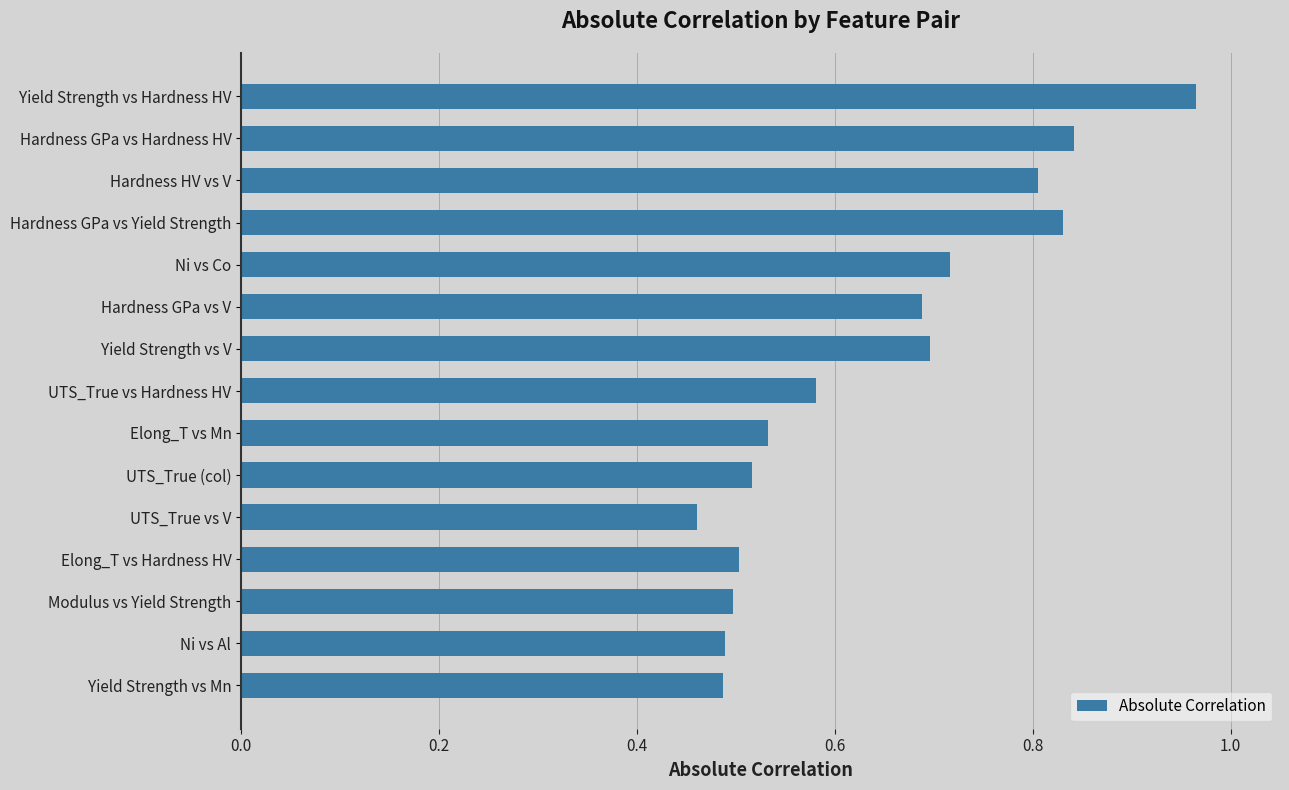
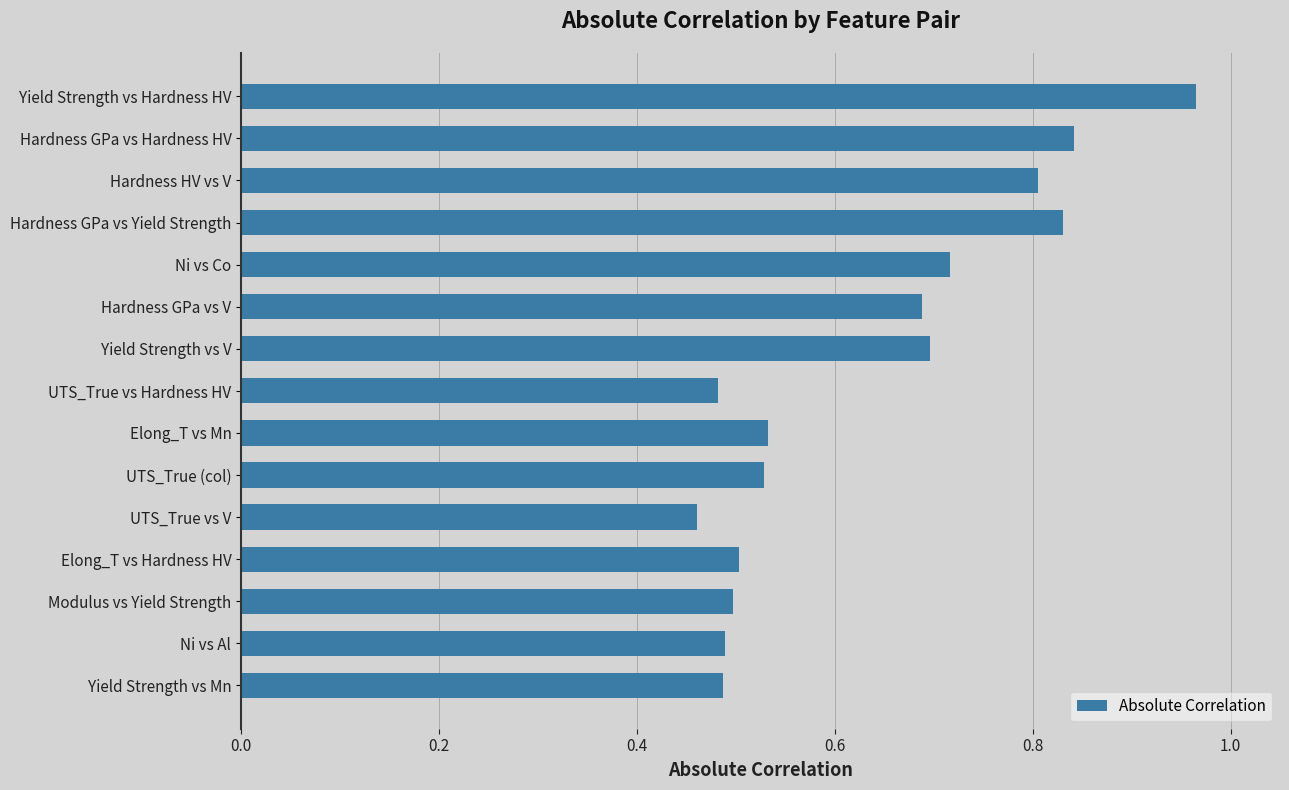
UTS_True vs Hardness HV: 0.58 -> 0.48
UTS_True (col): 0.52 -> 0.53
